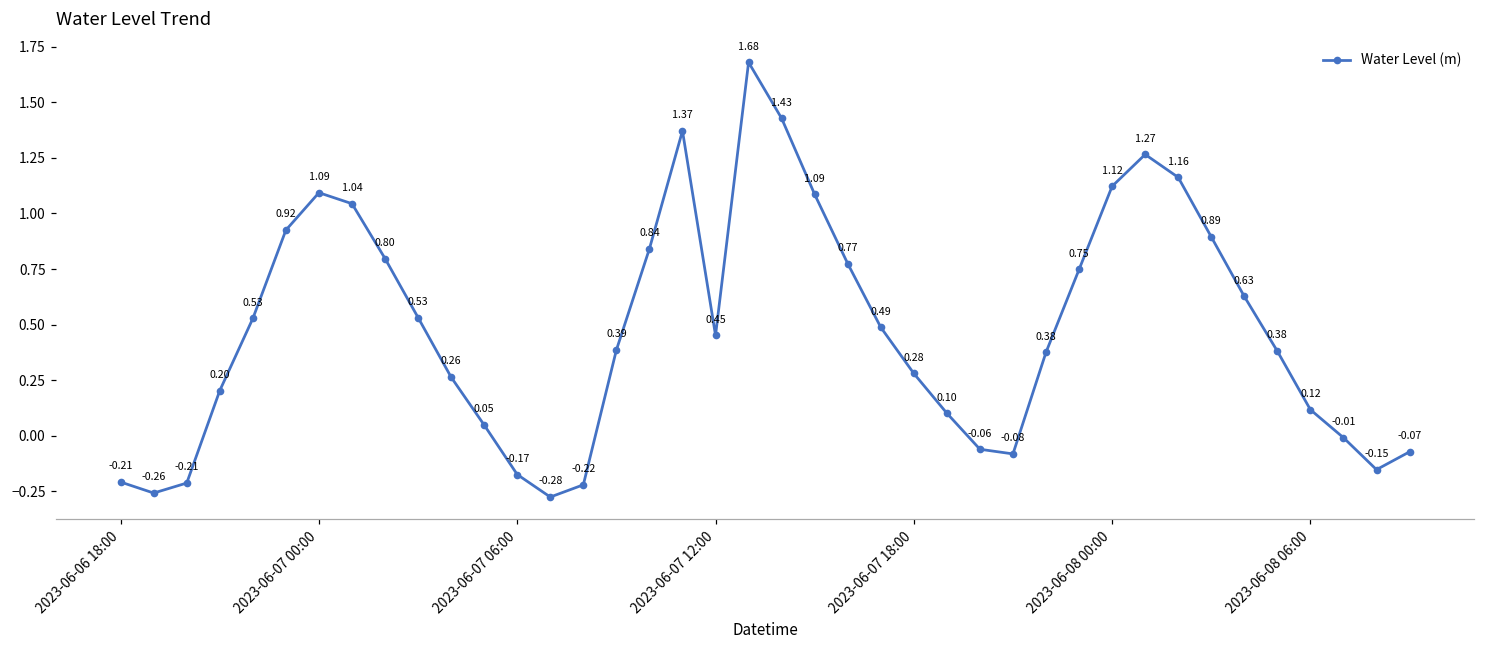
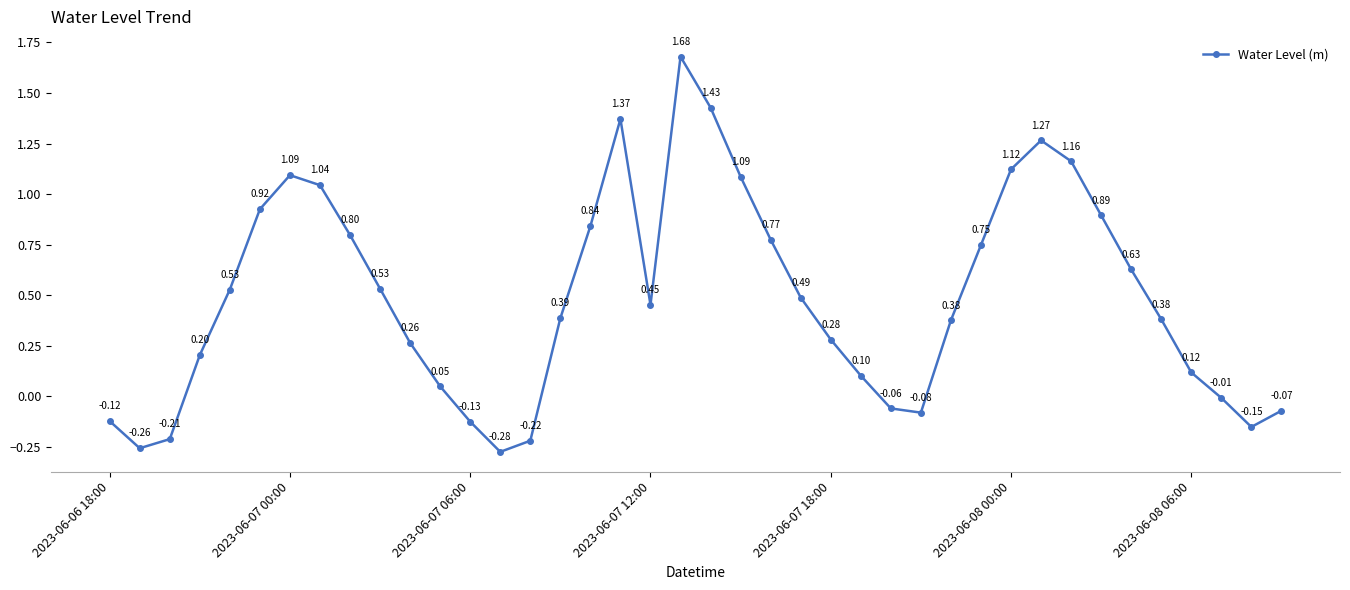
2023-06-06 18:00: -0.21 -> -0.12
2023-06-07 06:00: -0.17 -> -0.13
